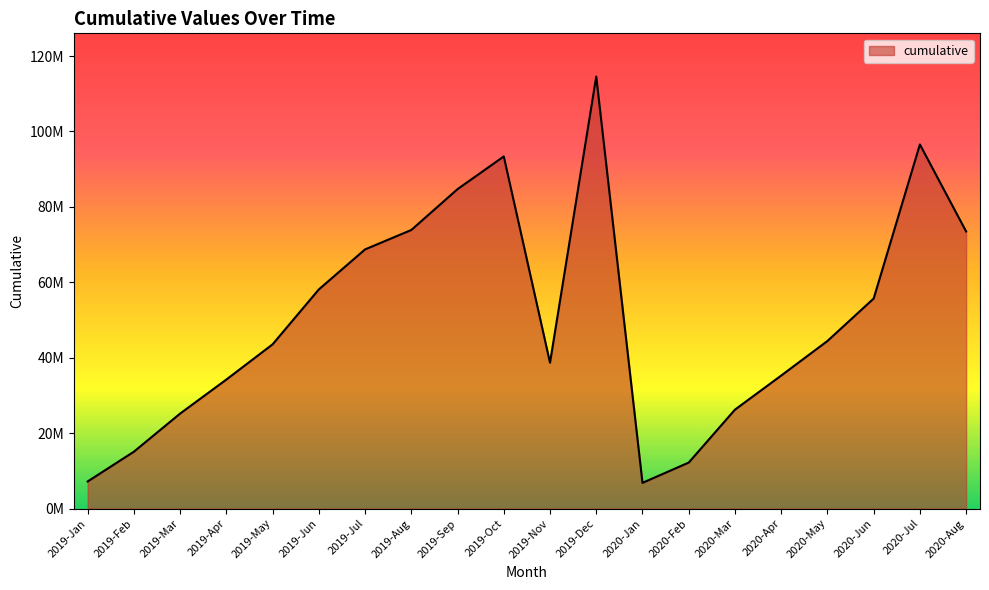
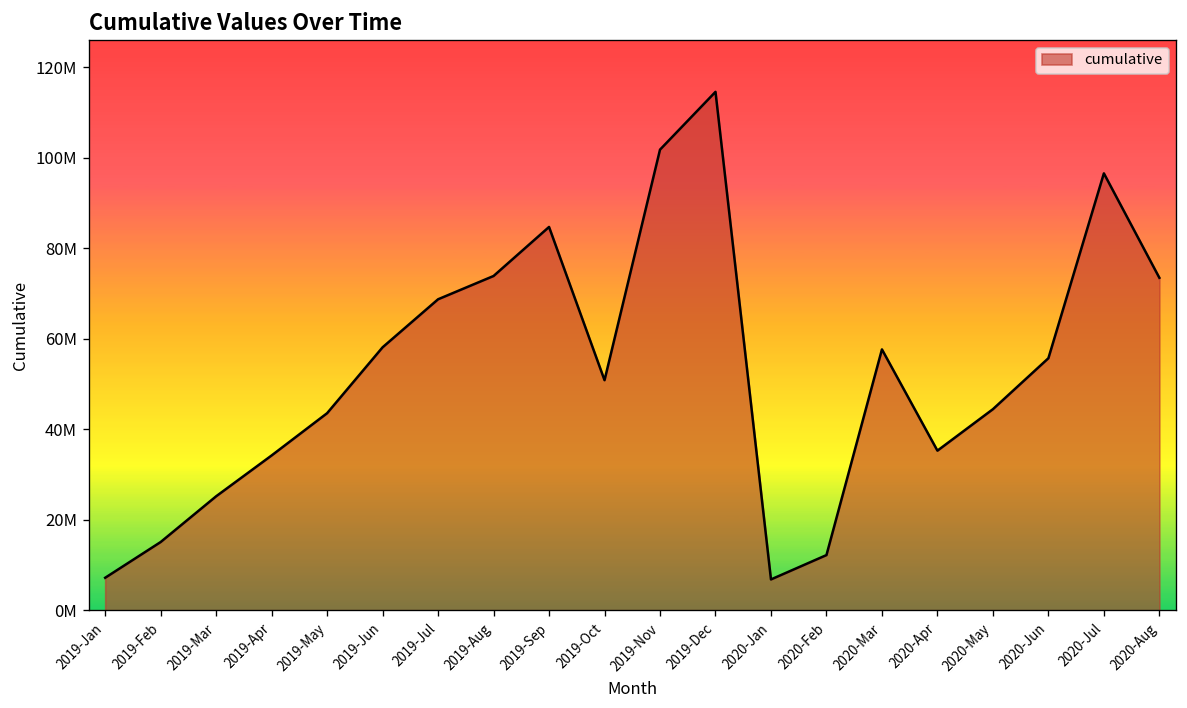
2019-Oct: 93000000 -> 51000000
2019-Nov: 39000000 -> 102000000
2020-Mar: 26000000 -> 58000000
